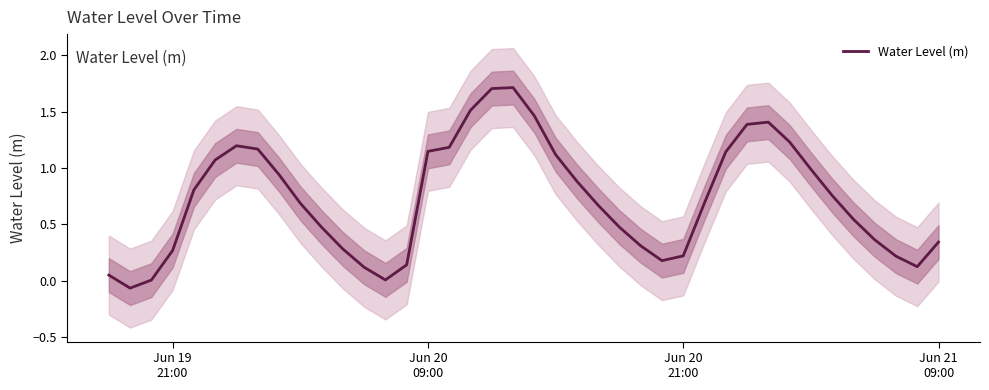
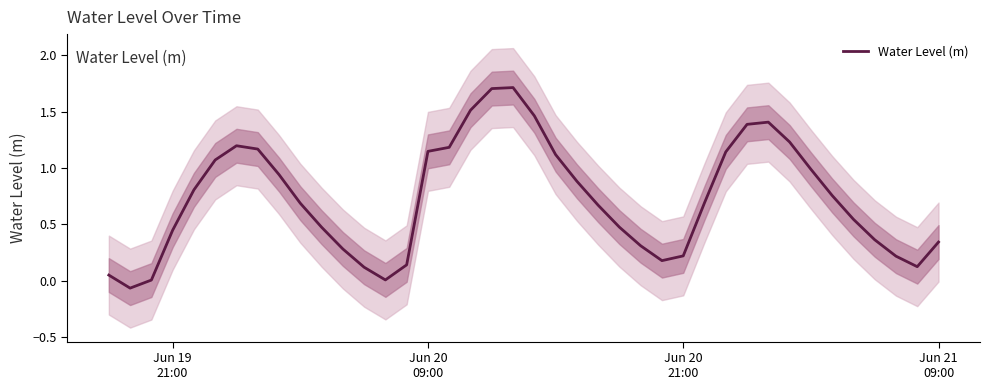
Water Level (m), Jun 19 21:00: 0.27 -> 0.45
